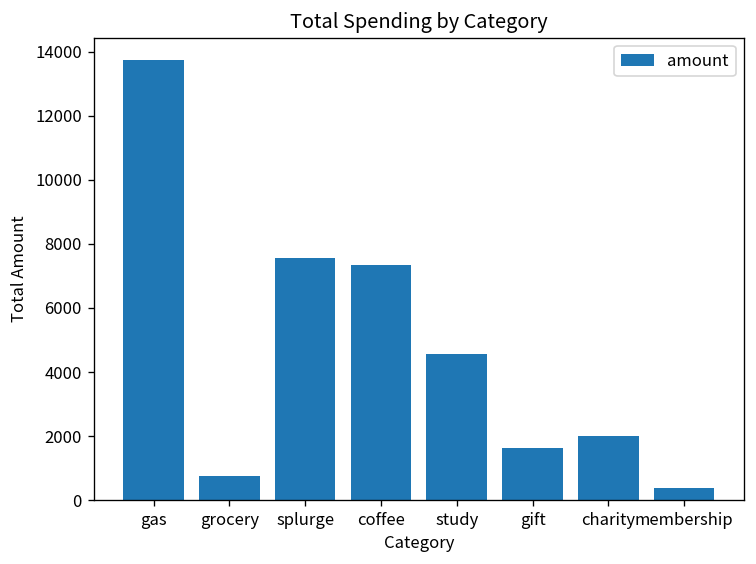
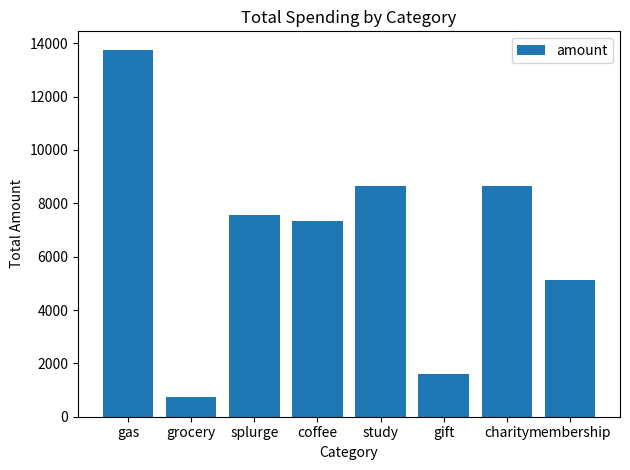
study: 4600 -> 8700
charity: 2000 -> 8600
membership: 400 -> 5100
